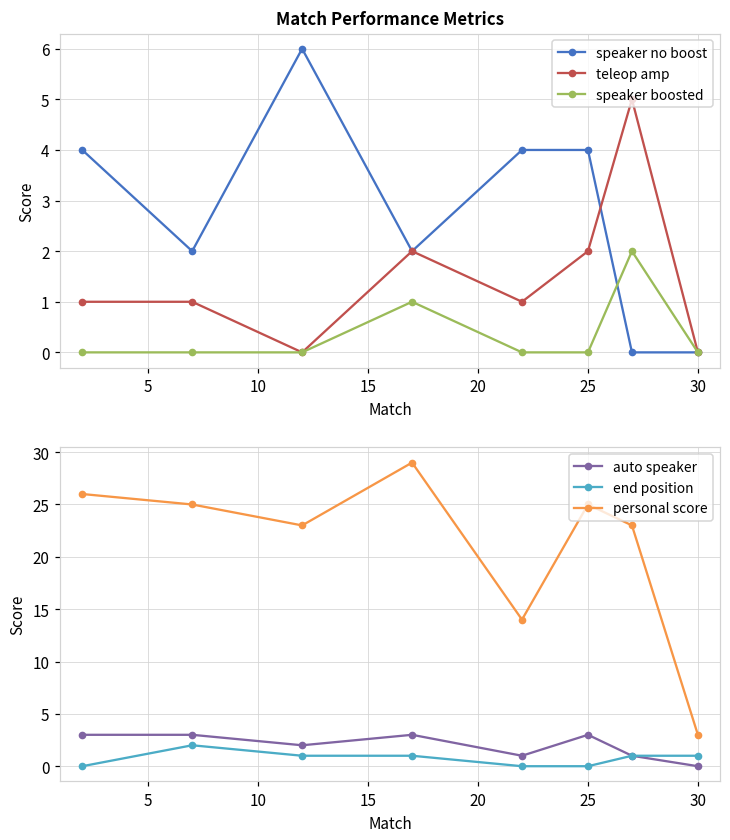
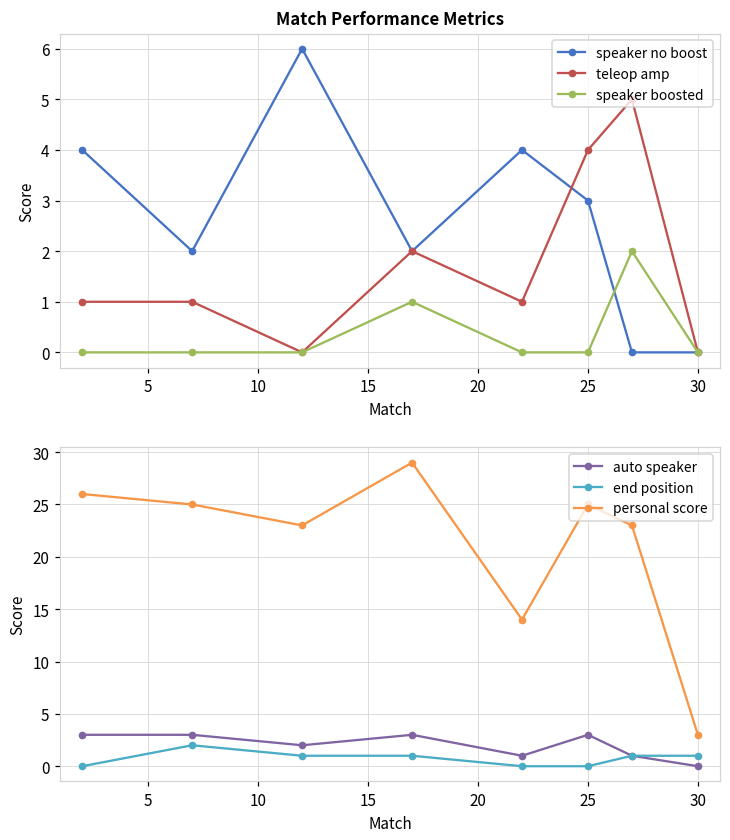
Match Performance Metrics, speaker no boost, 25: 4 -> 3
Match Performance Metrics, teleop amp, 25: 2 -> 4
